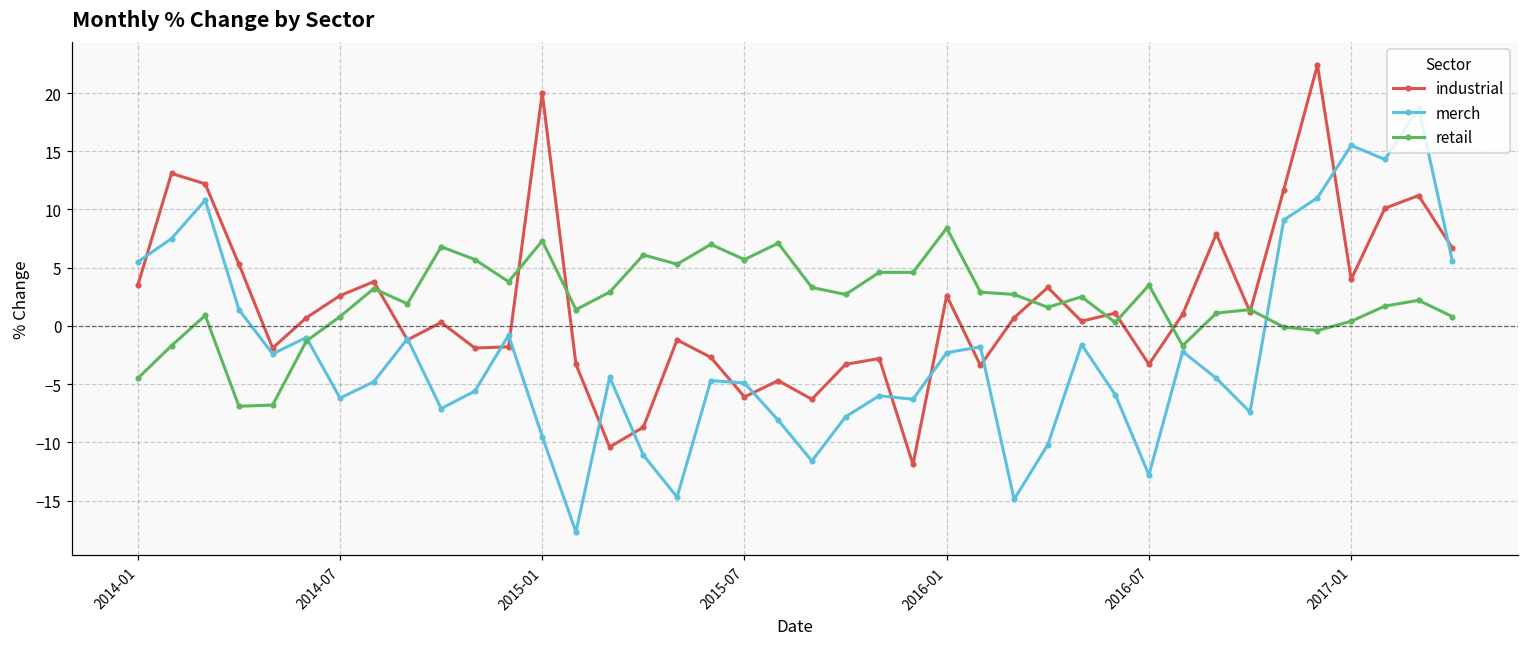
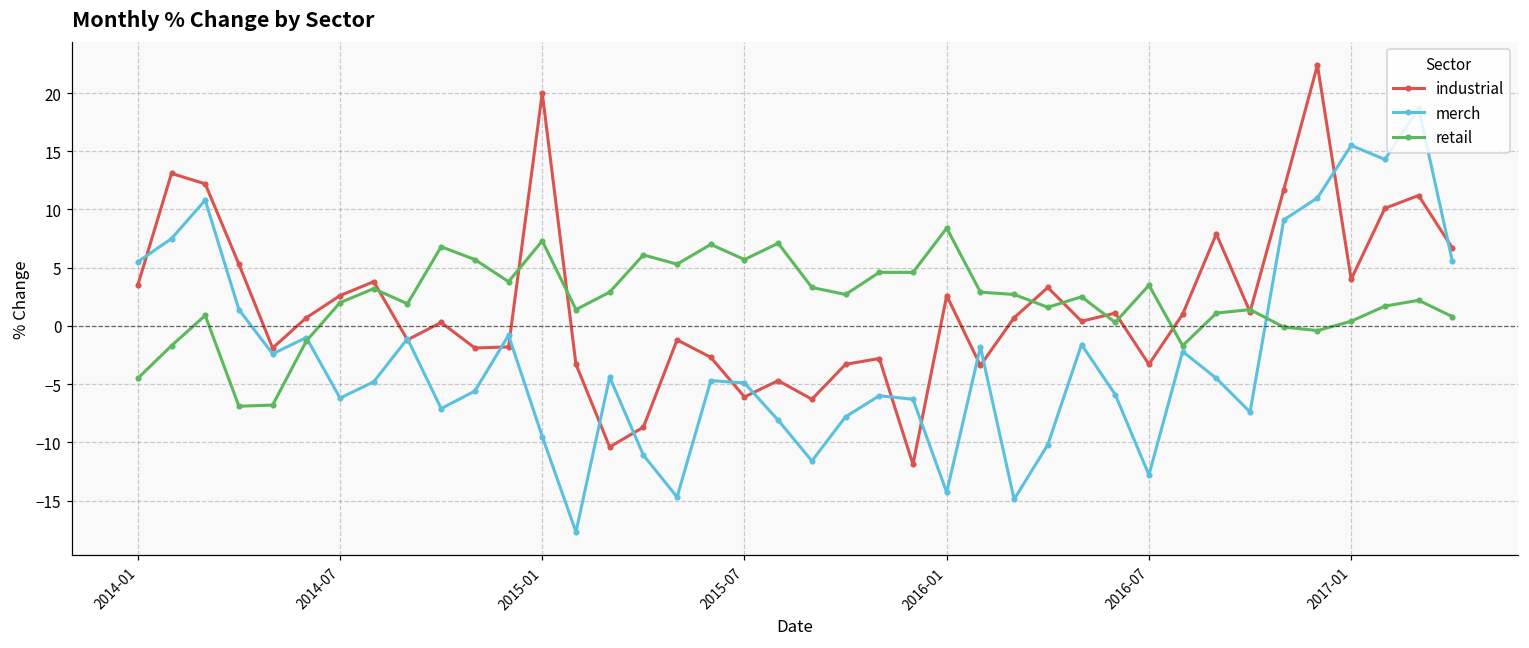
retail, 2014-07: 0.8 -> 2.0
merch, 2016-01: -2.3 -> -14.3
